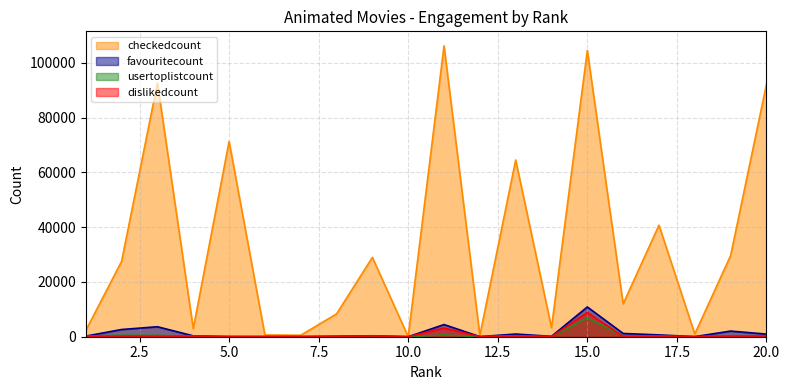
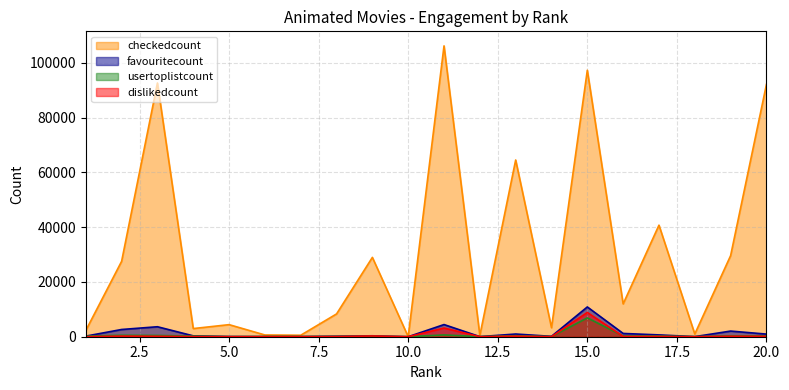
checkedcount, 5.0: 71000 -> 4000
checkedcount, 15.0: 104000 -> 97000
